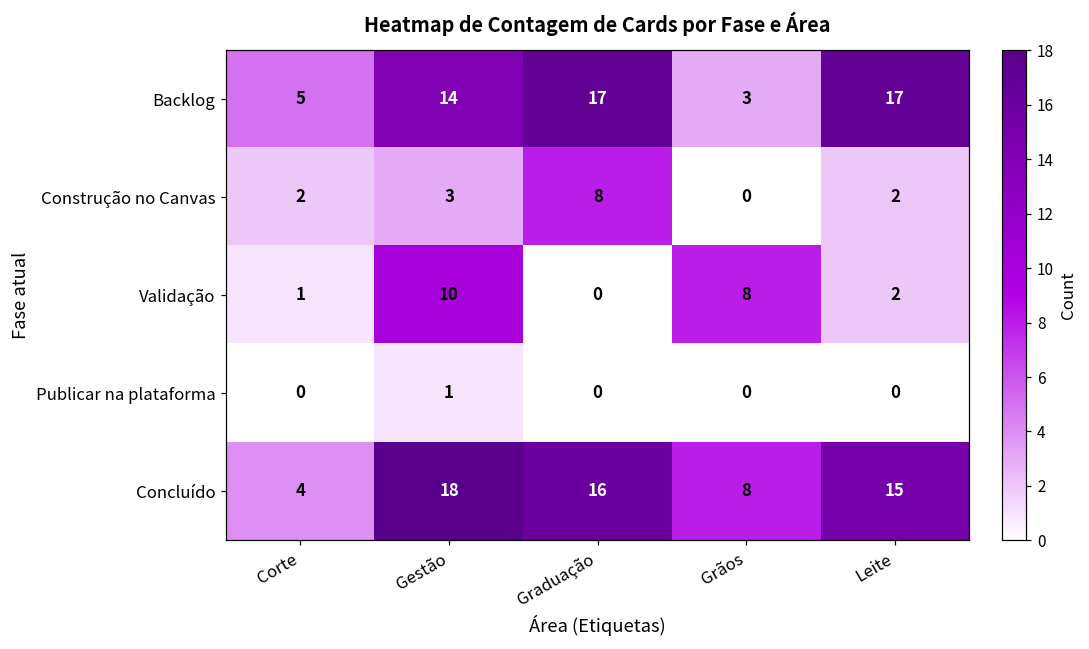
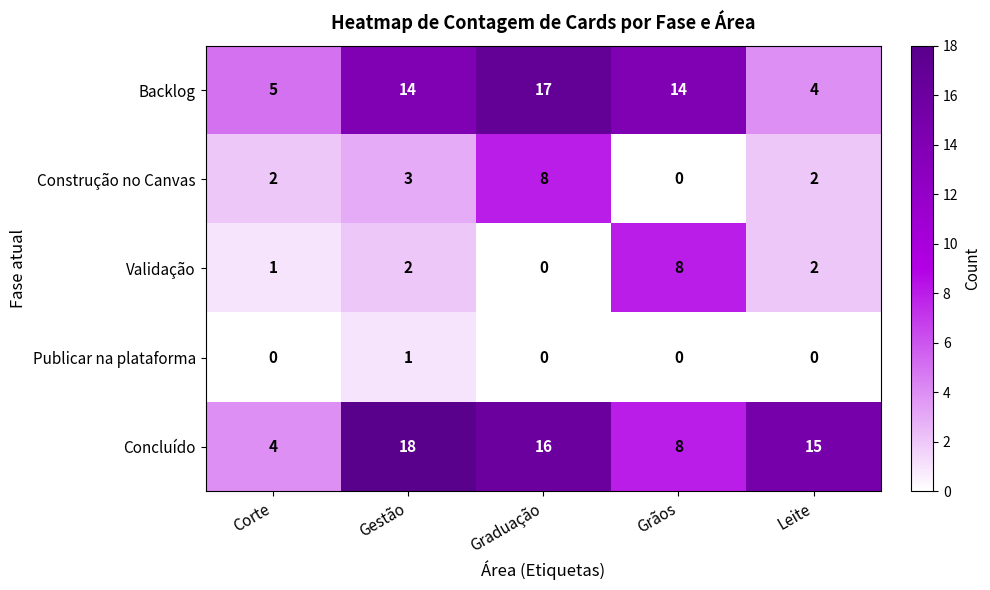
Backlog, Grãos: 3 -> 14
Backlog, Leite: 17 -> 4
Validação, Gestão: 10 -> 2
